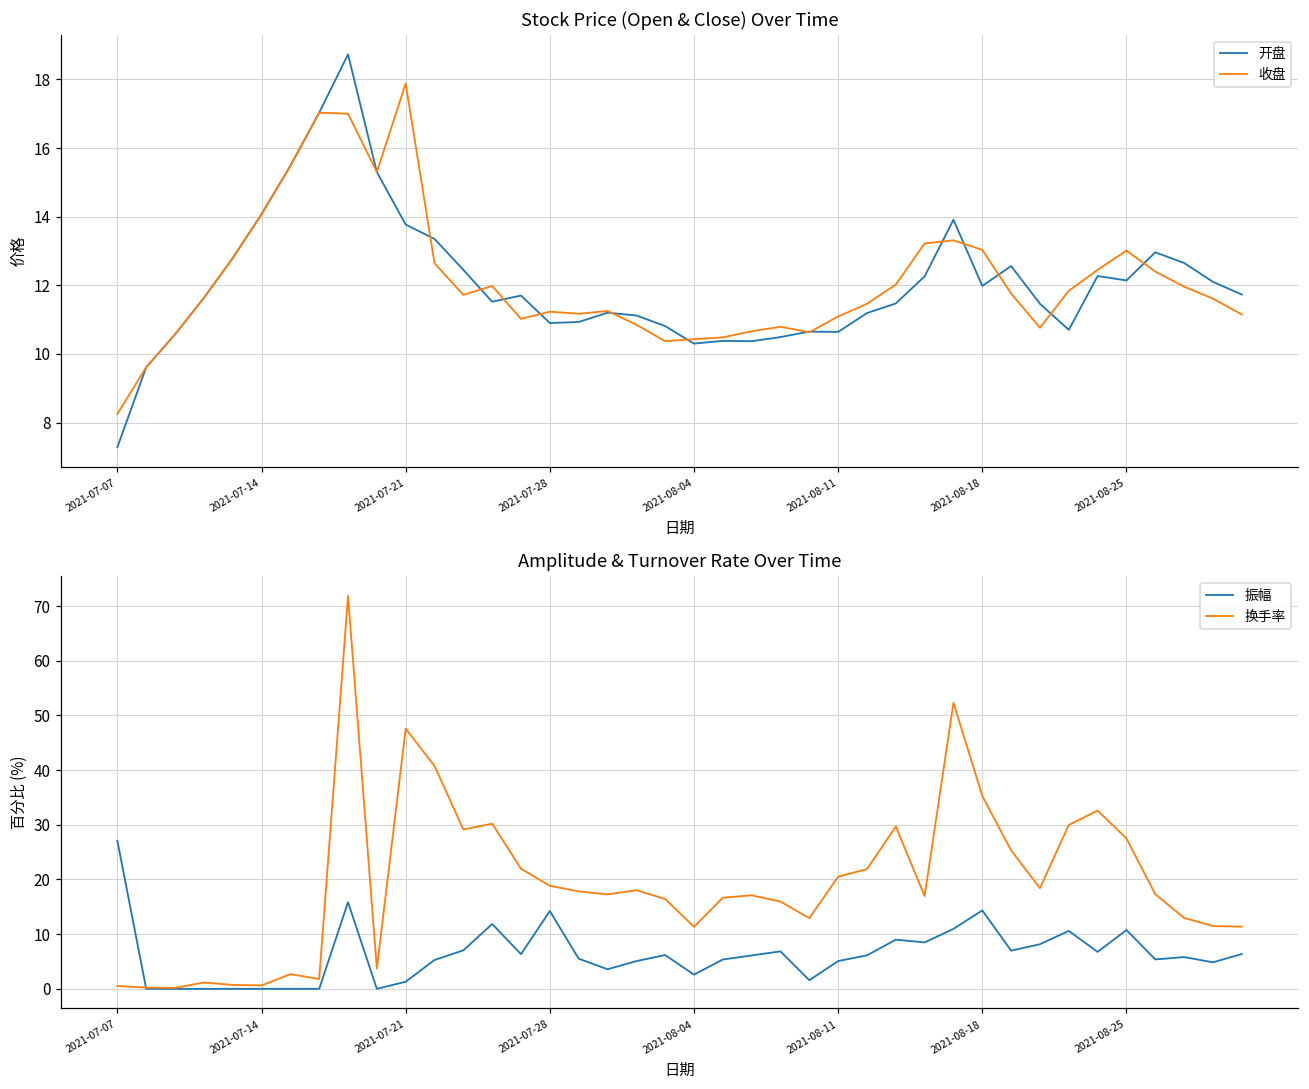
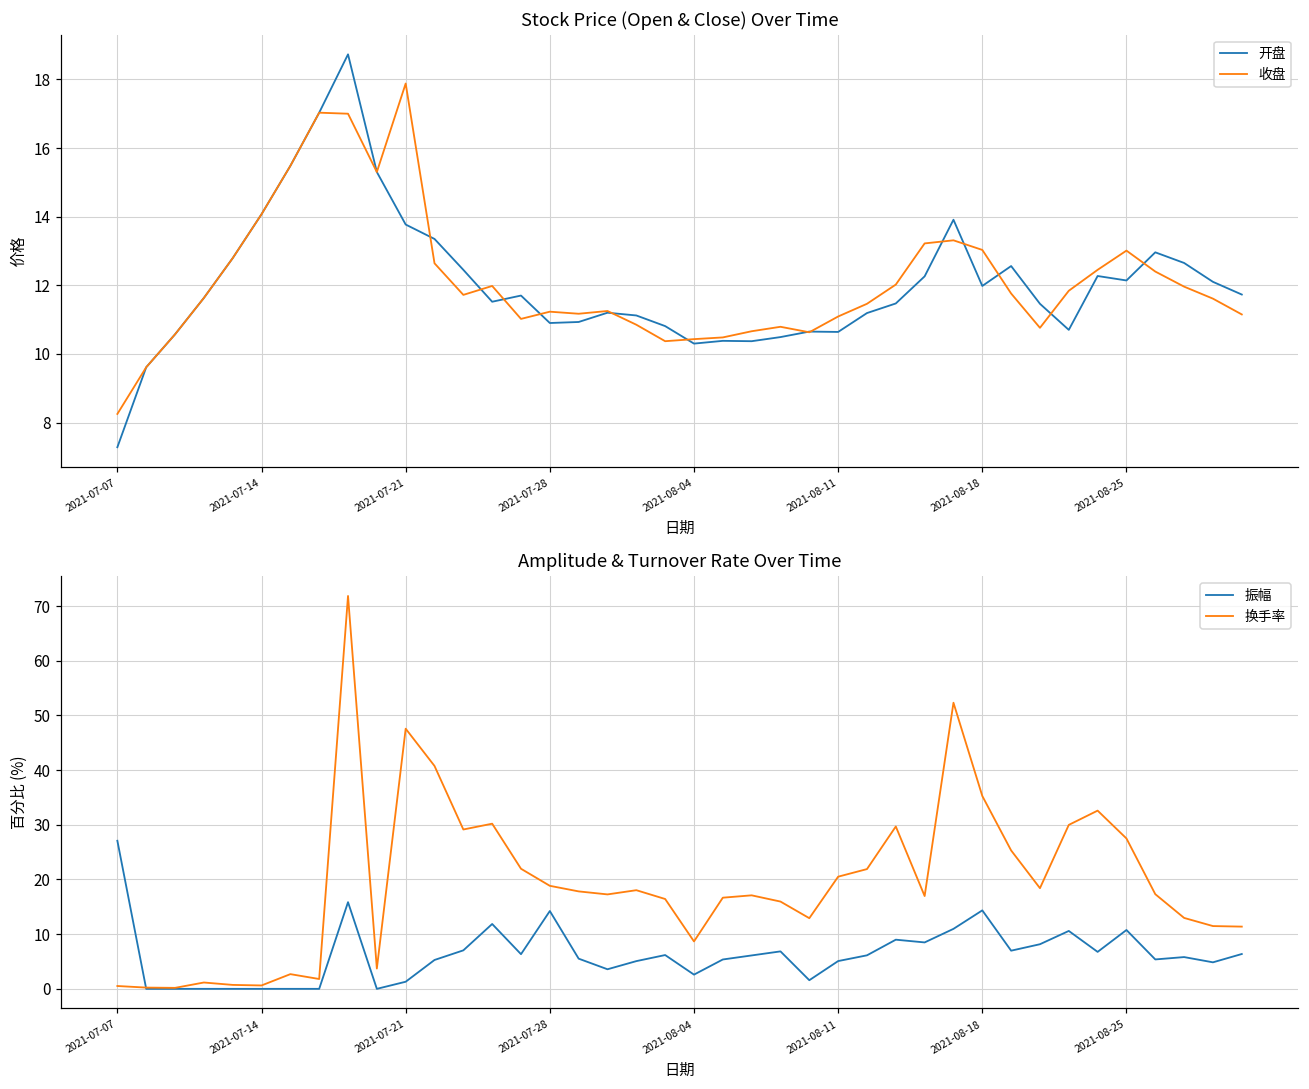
Amplitude & Turnover Rate Over Time, 换手率, 2021-08-04: 11 -> 9
